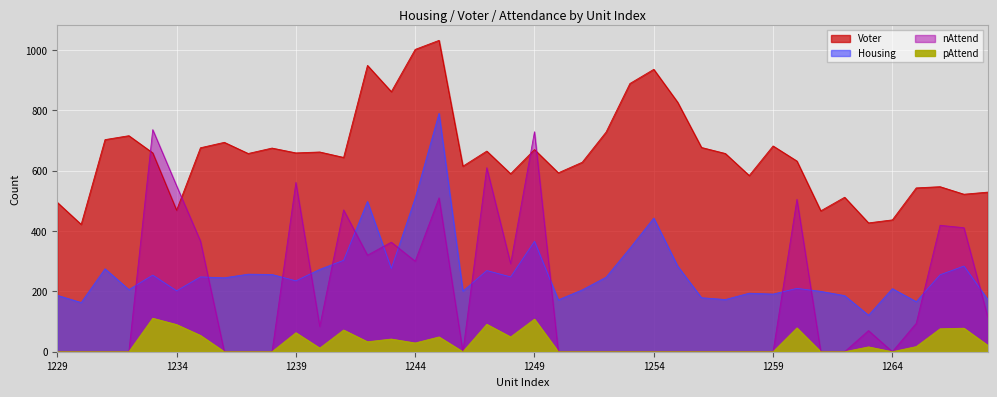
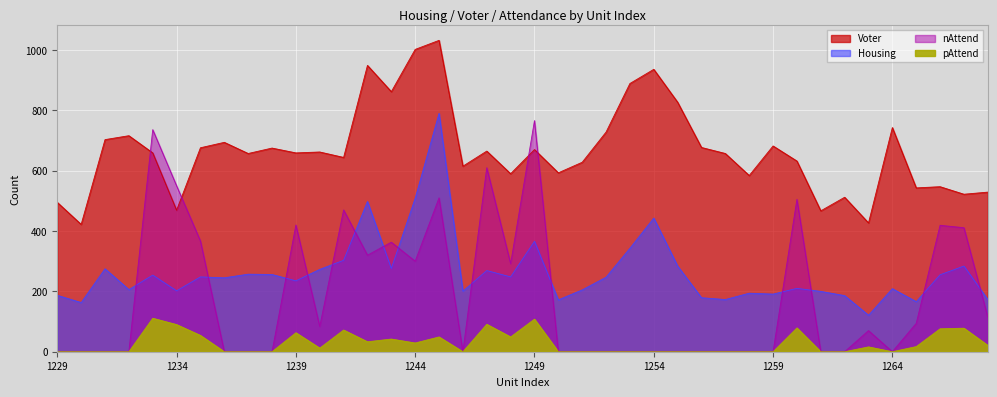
nAttend, 1239: 560 -> 420
nAttend, 1249: 730 -> 770
Voter, 1264: 440 -> 740
